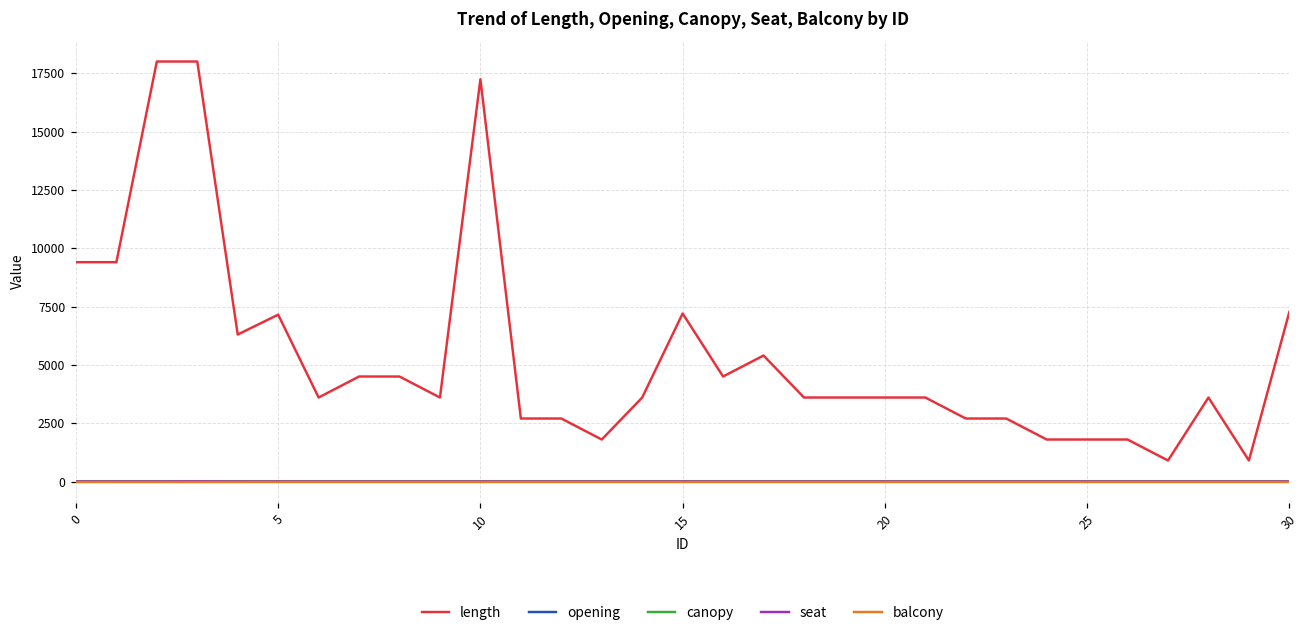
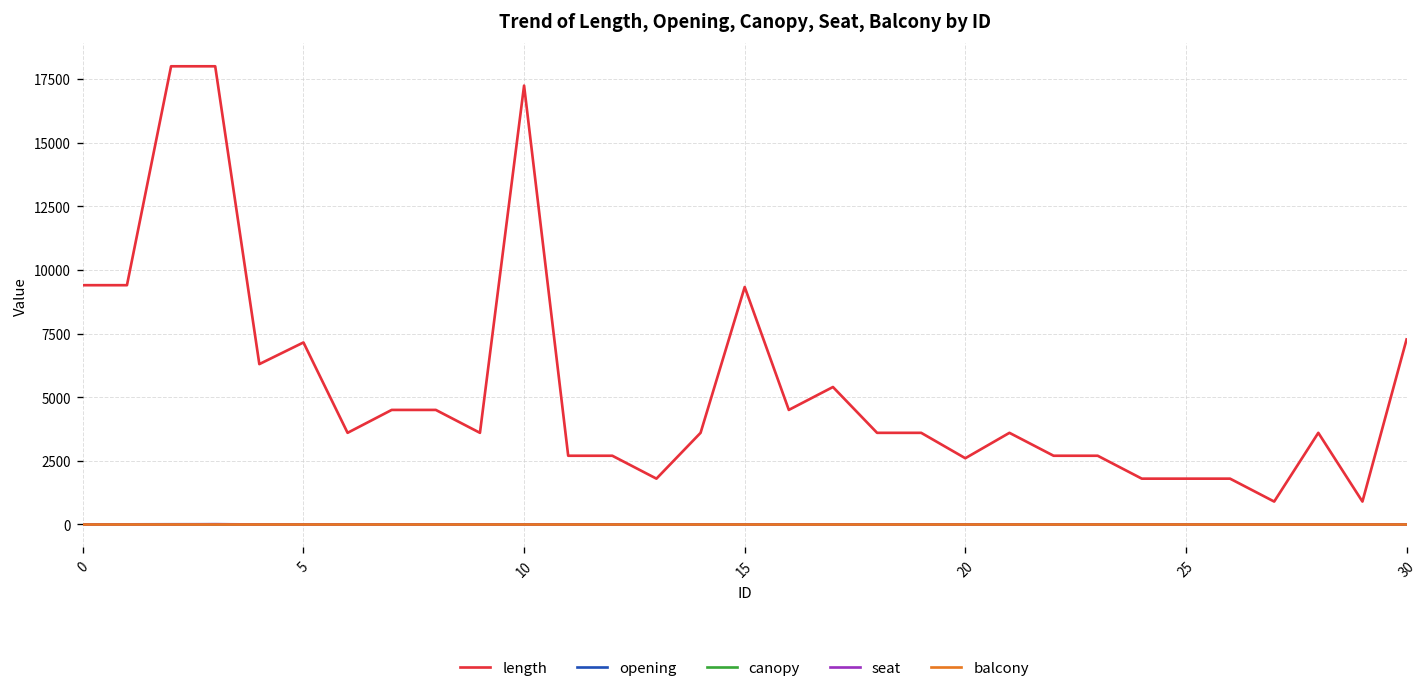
length, 15: 7200 -> 9300
length, 20: 3600 -> 2600
